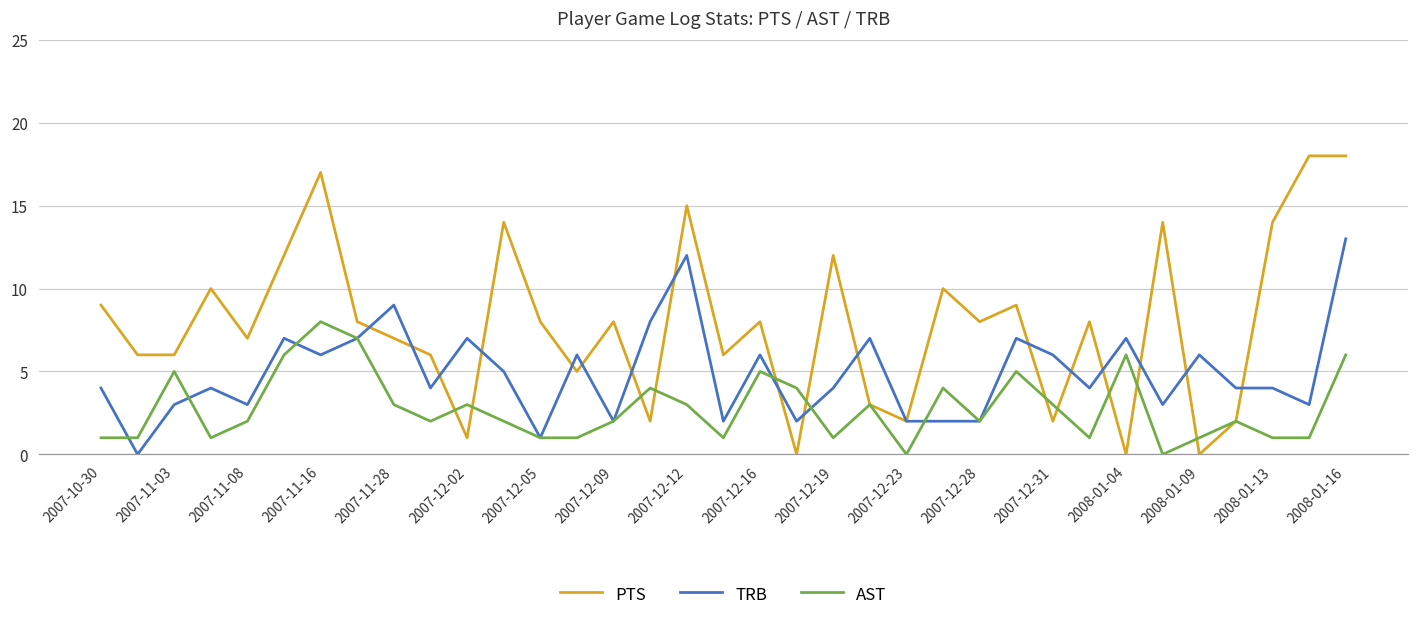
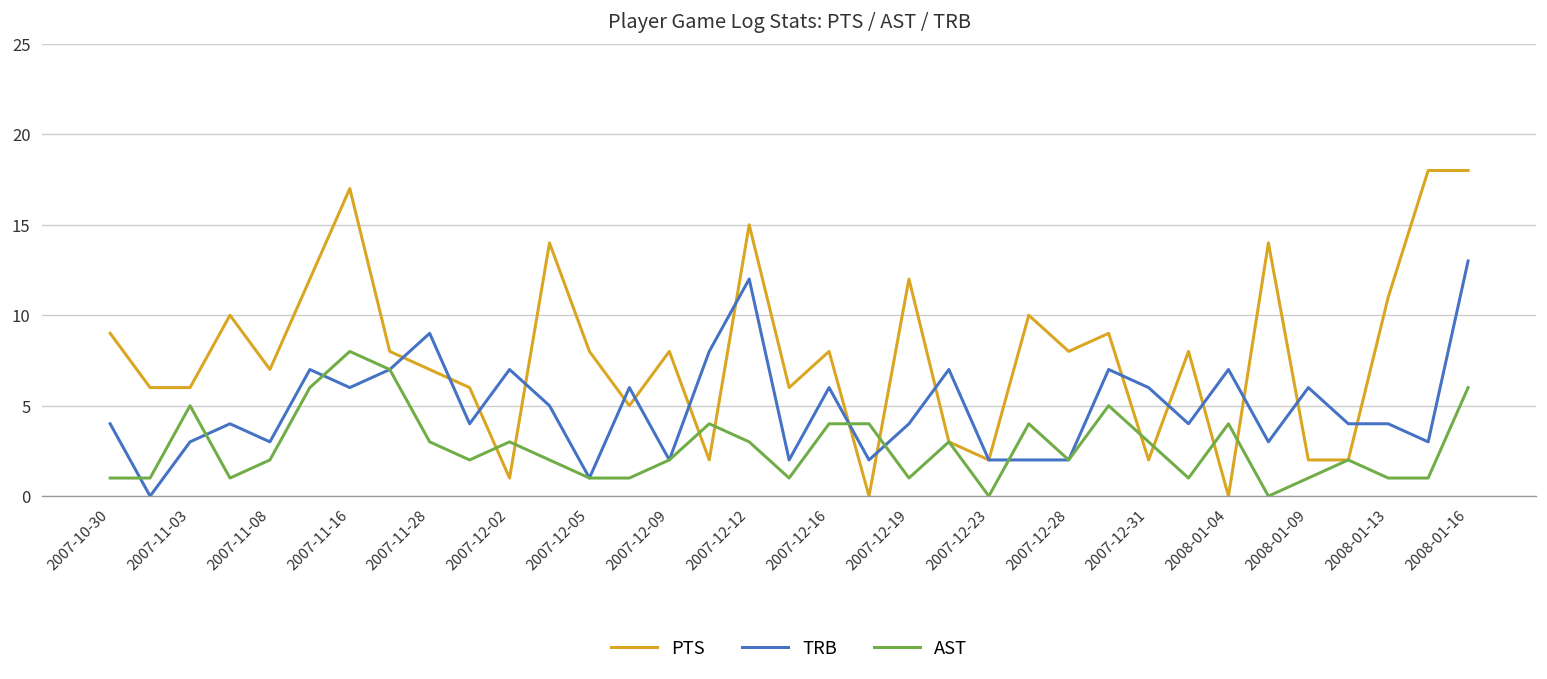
AST, 2007-12-16: 5 -> 4
AST, 2008-01-04: 6 -> 4
PTS, 2008-01-09: 0 -> 2
PTS, 2008-01-13: 14 -> 11
